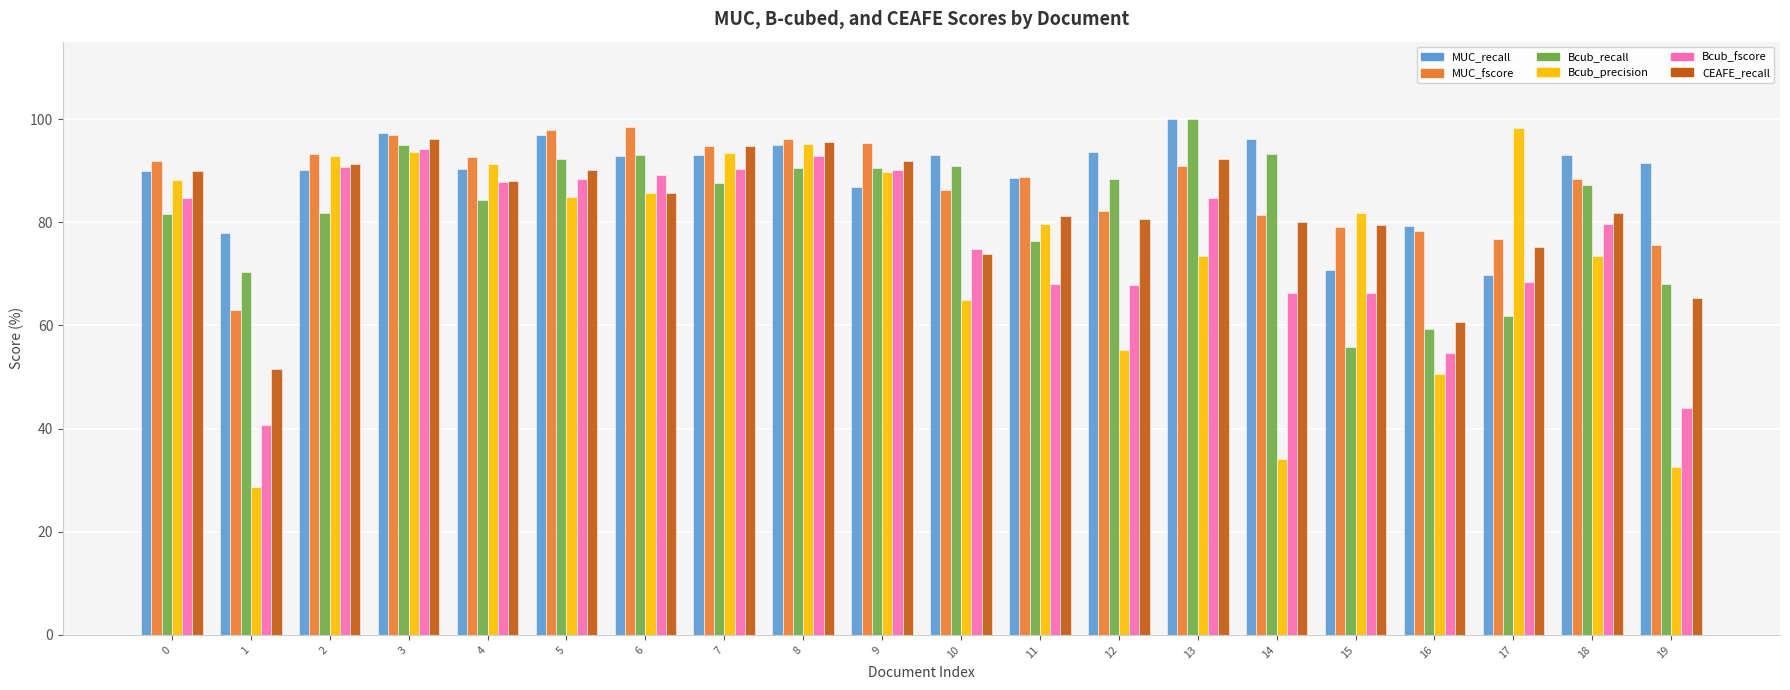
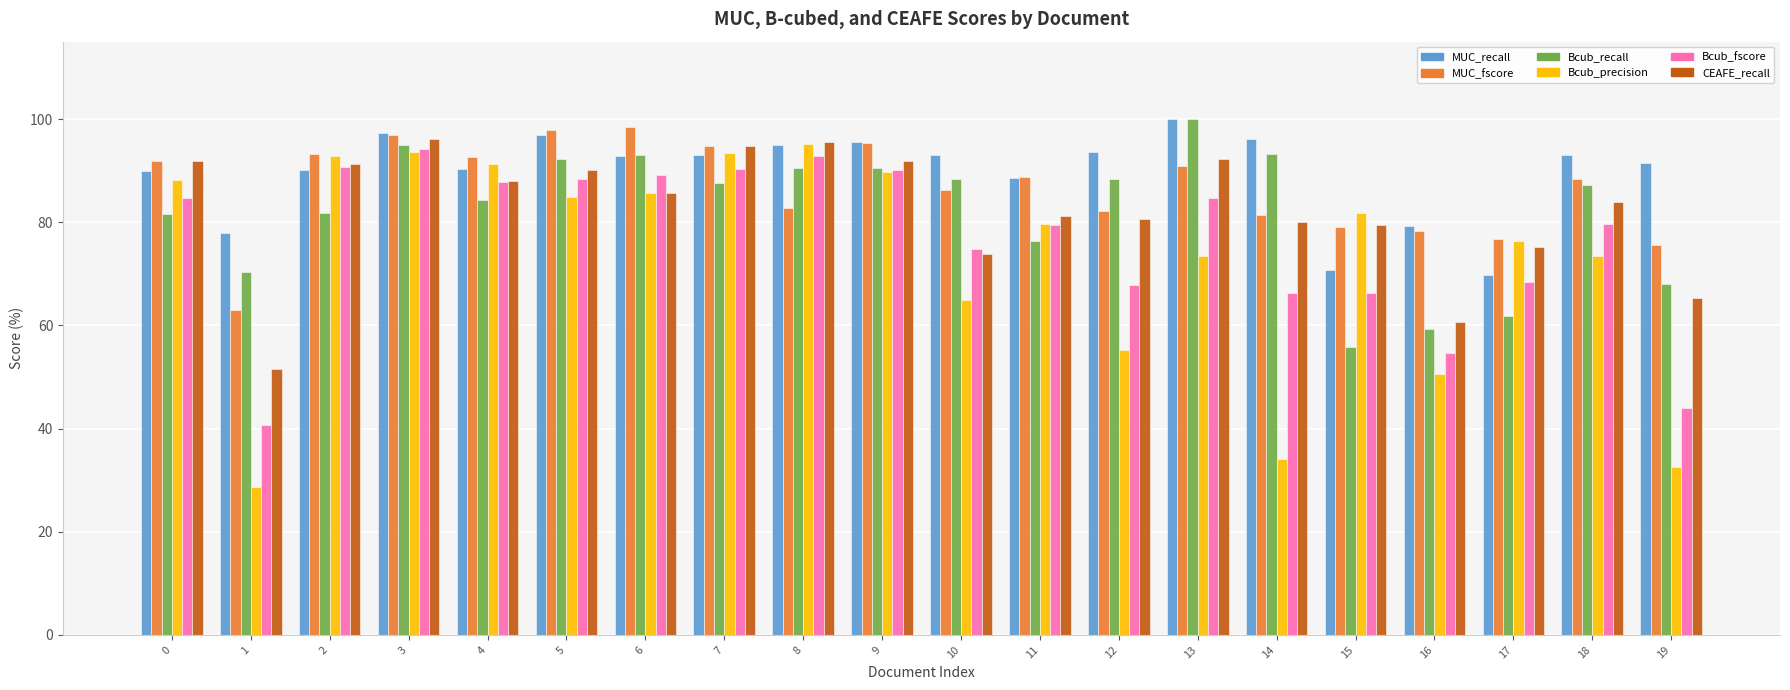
CEAFE_recall, 0: 90 -> 92
MUC_fscore, 8: 96 -> 83
MUC_recall, 9: 87 -> 96
Bcub_recall, 10: 91 -> 88
Bcub_fscore, 11: 68 -> 80
Bcub_precision, 17: 98 -> 76
CEAFE_recall, 18: 82 -> 84
